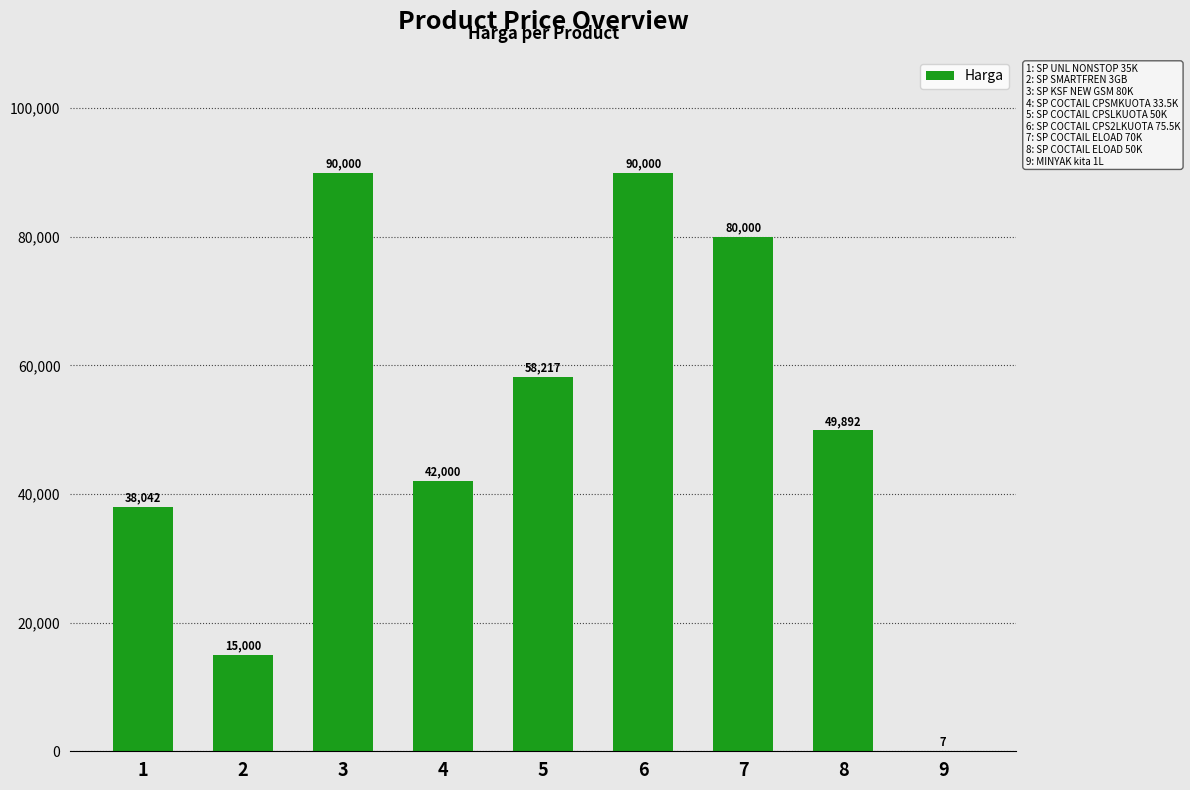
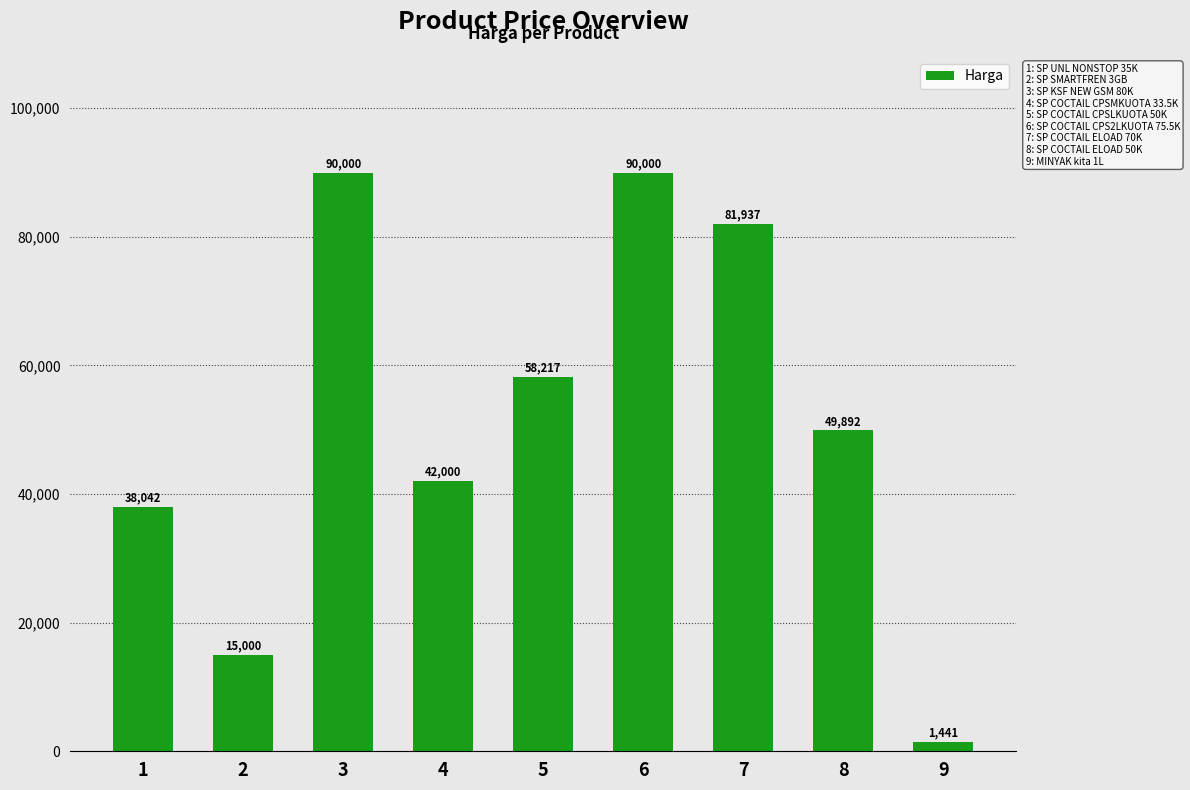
7: 80,000 -> 81,937
9: 7 -> 1,441
